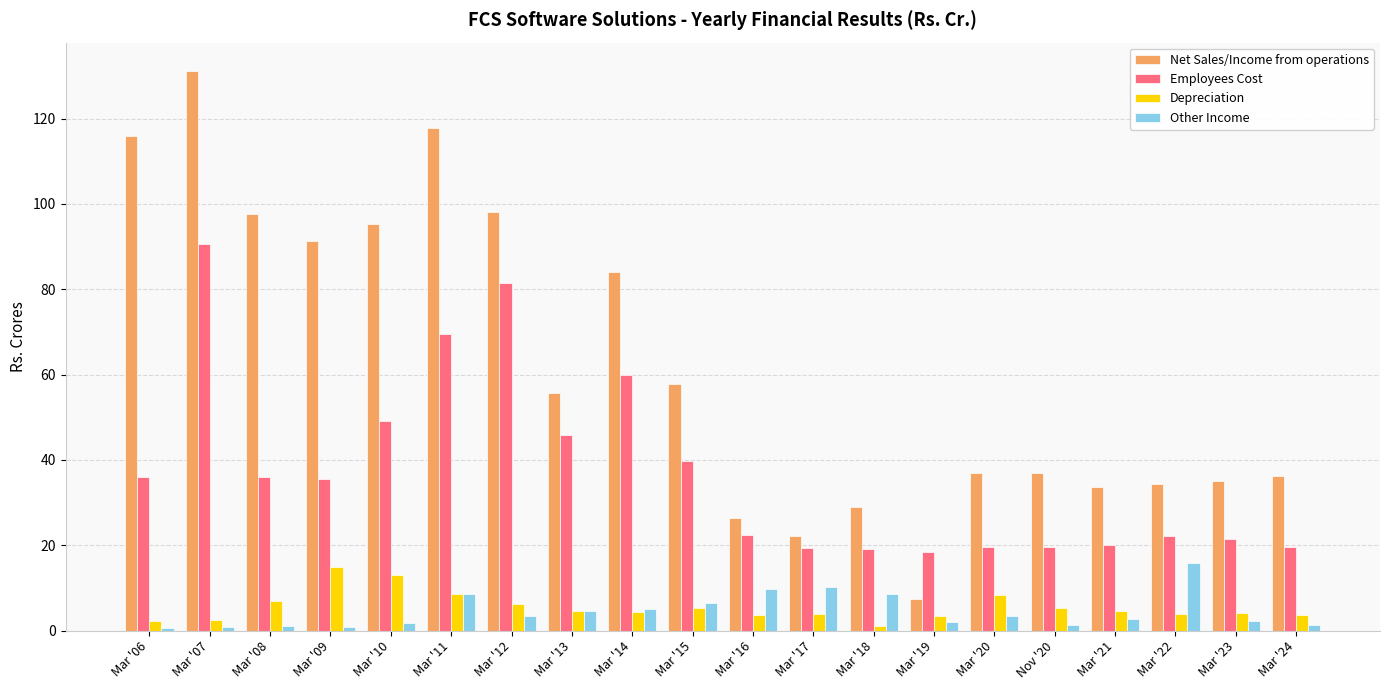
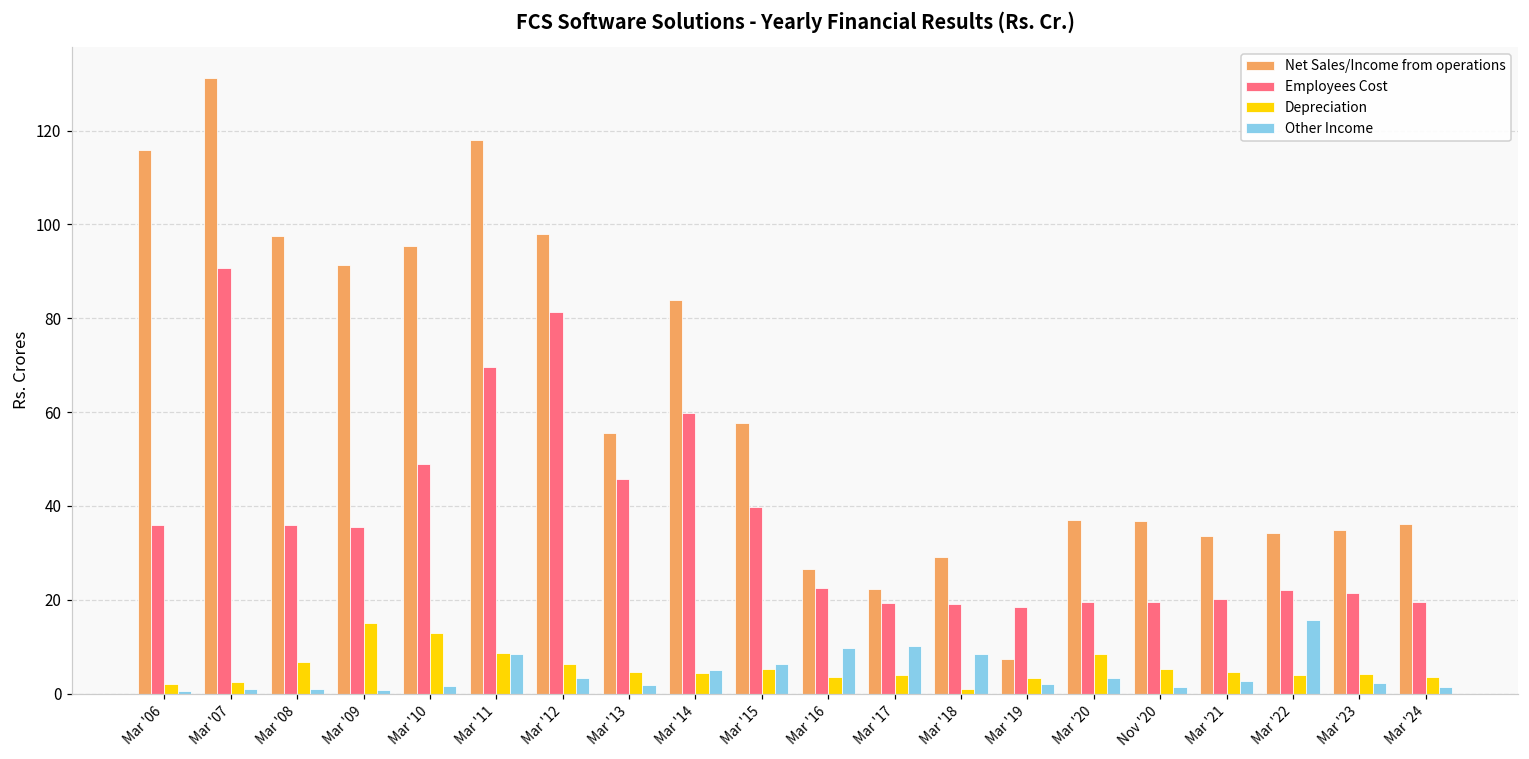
Other Income, Mar '13: 5 -> 2
